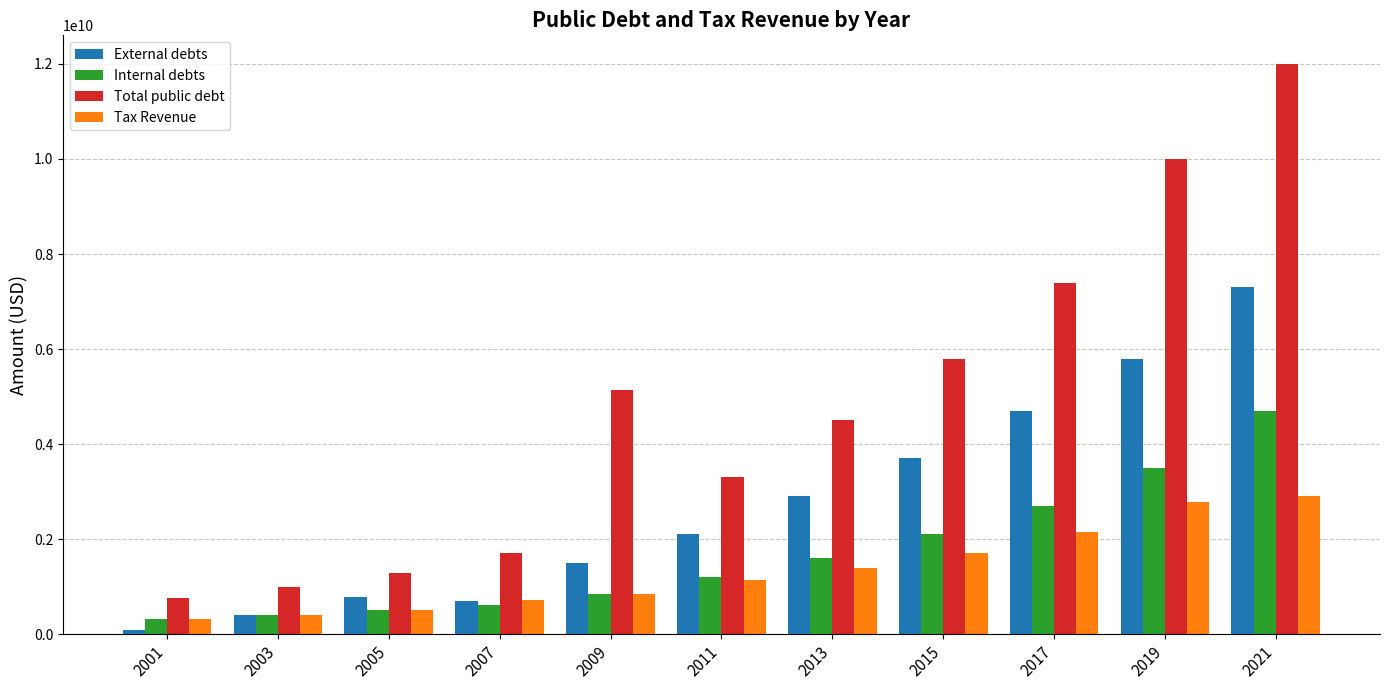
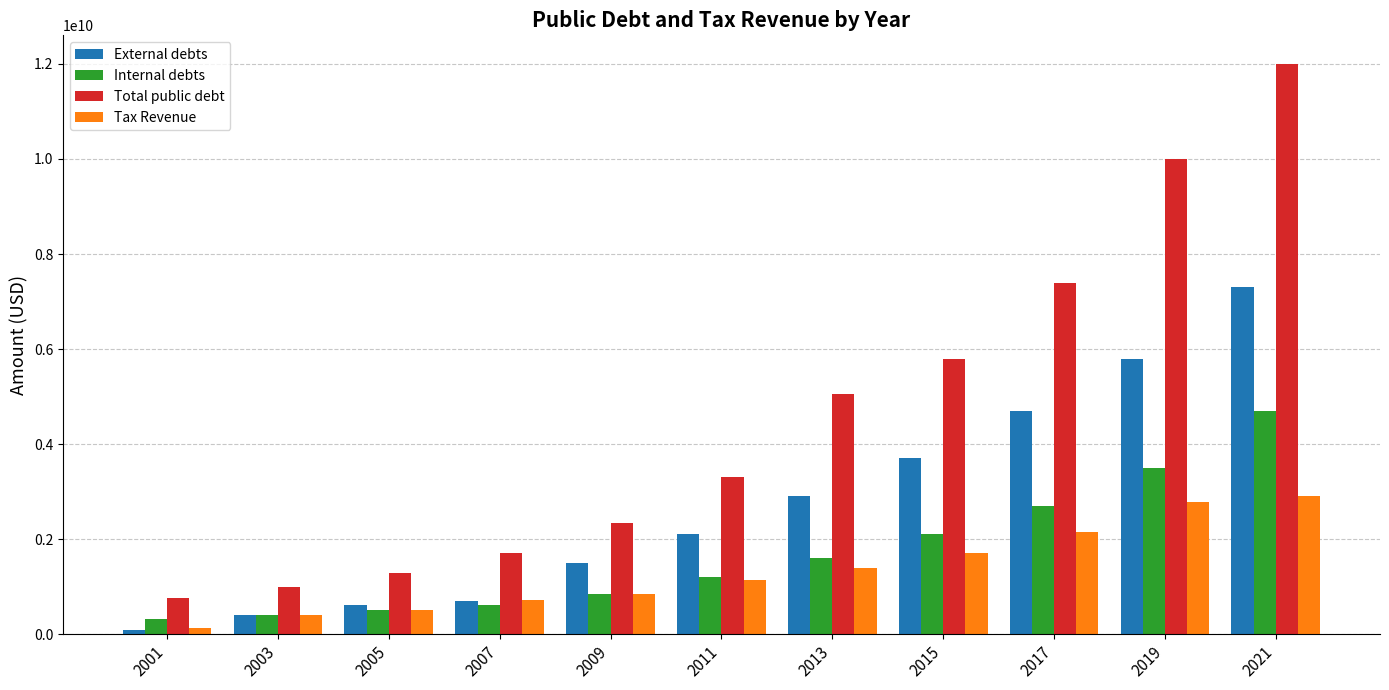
Tax Revenue, 2001: 300000000 -> 100000000
External debts, 2005: 800000000 -> 600000000
Total public debt, 2009: 5100000000 -> 2300000000
Total public debt, 2013: 4500000000 -> 5100000000
